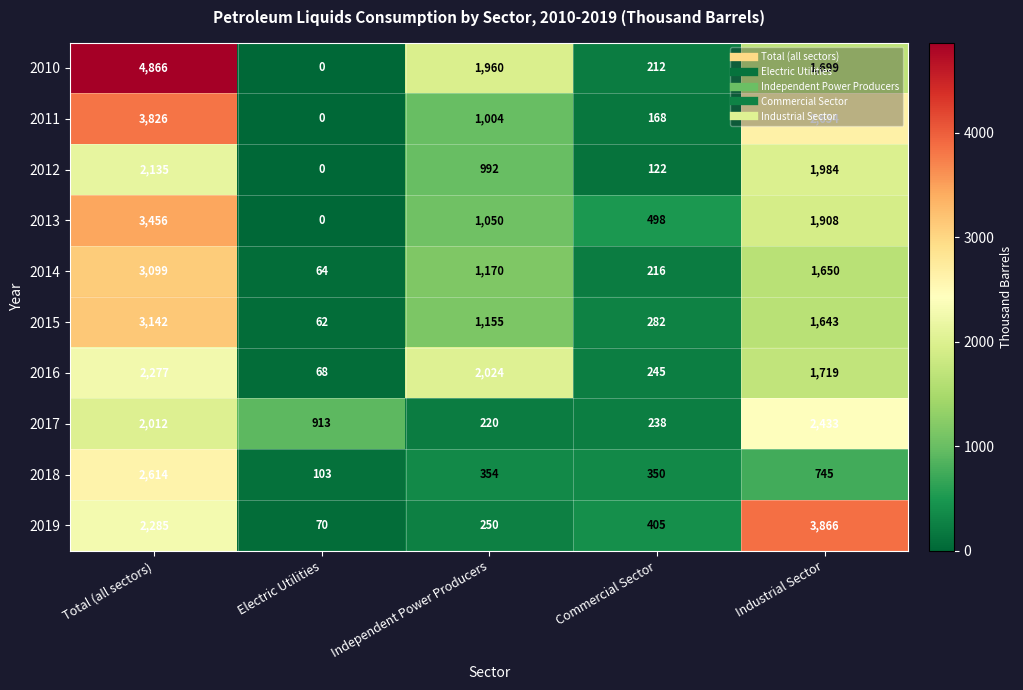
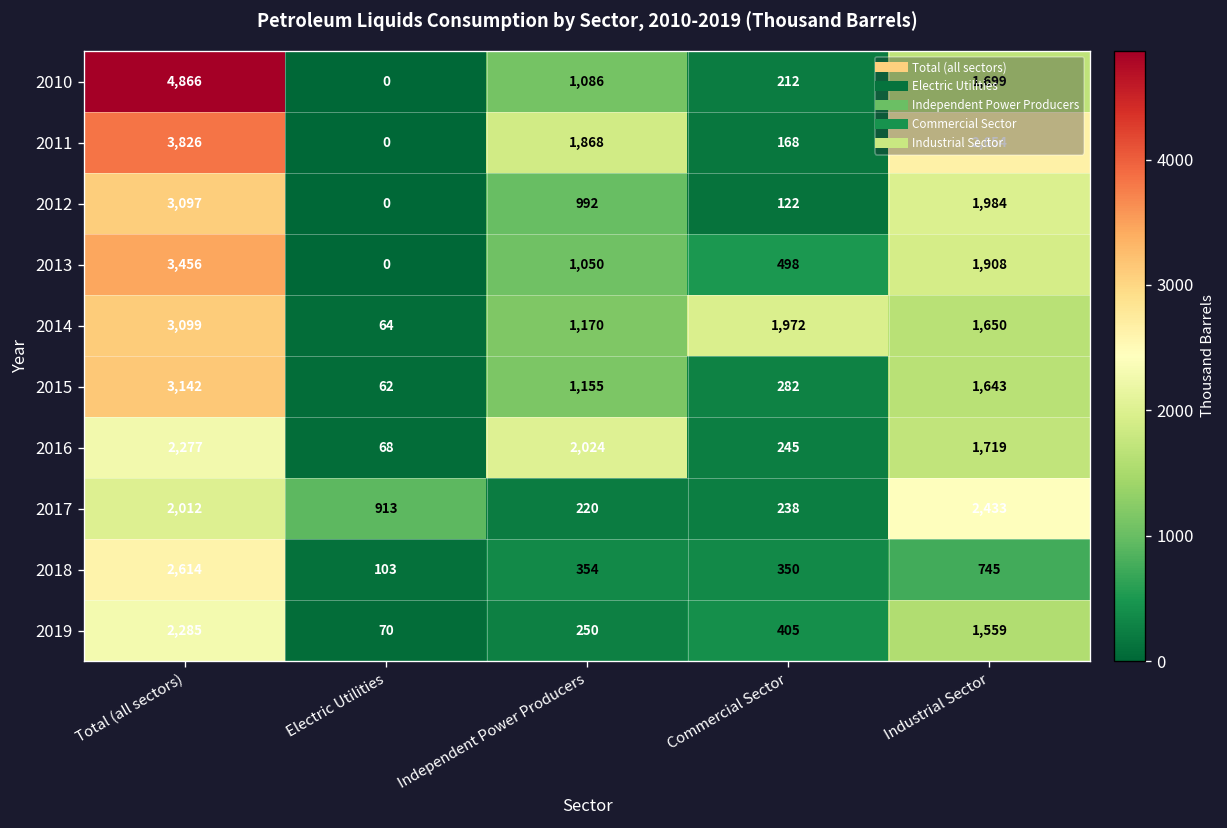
2010, Independent Power Producers: 1,960 -> 1,086
2011, Independent Power Producers: 1,004 -> 1,868
2012, Total (all sectors): 2,135 -> 3,097
2014, Commercial Sector: 216 -> 1,972
2019, Industrial Sector: 3,866 -> 1,559
